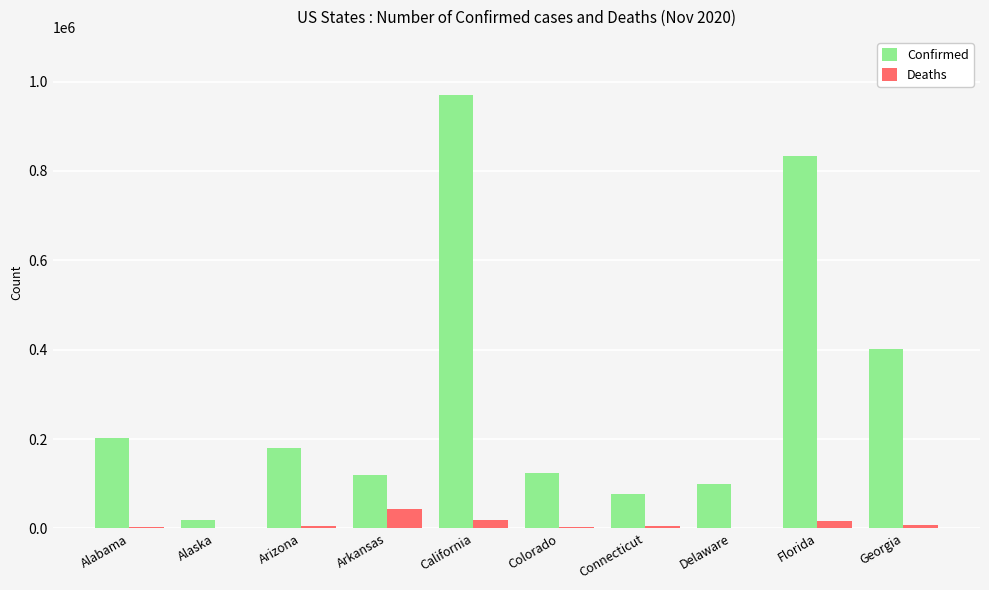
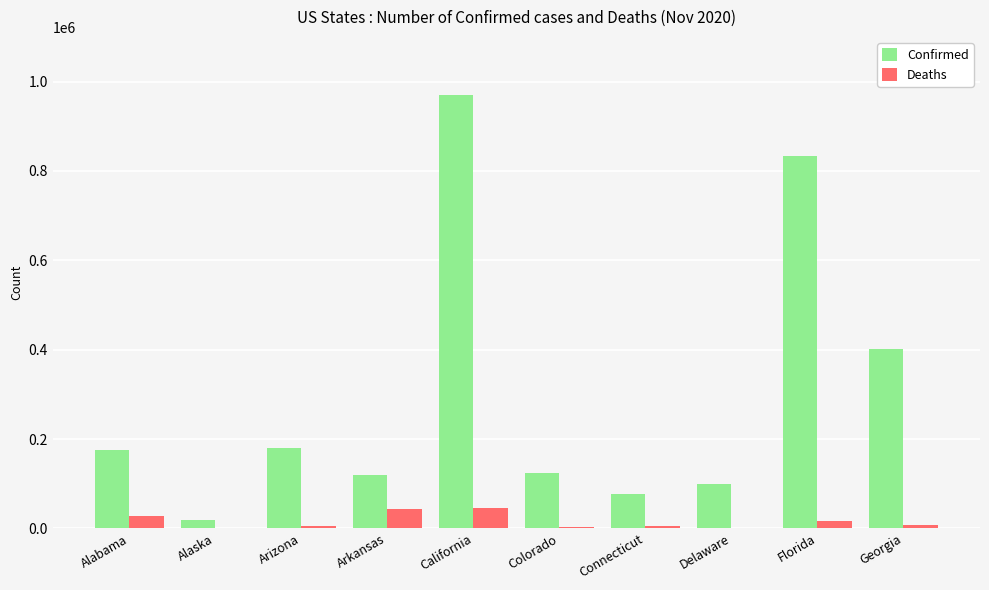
Confirmed, Alabama: 200000 -> 180000
Deaths, Alabama: 0 -> 30000
Deaths, California: 20000 -> 50000
